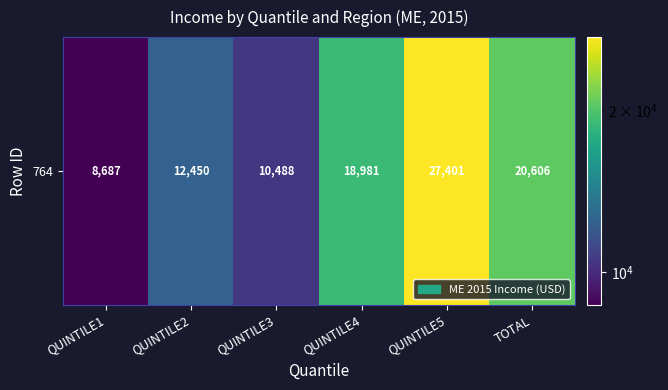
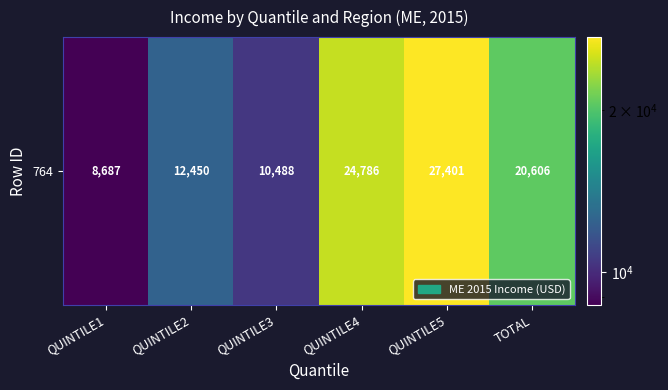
764, QUINTILE4: 18,981 -> 24,786
